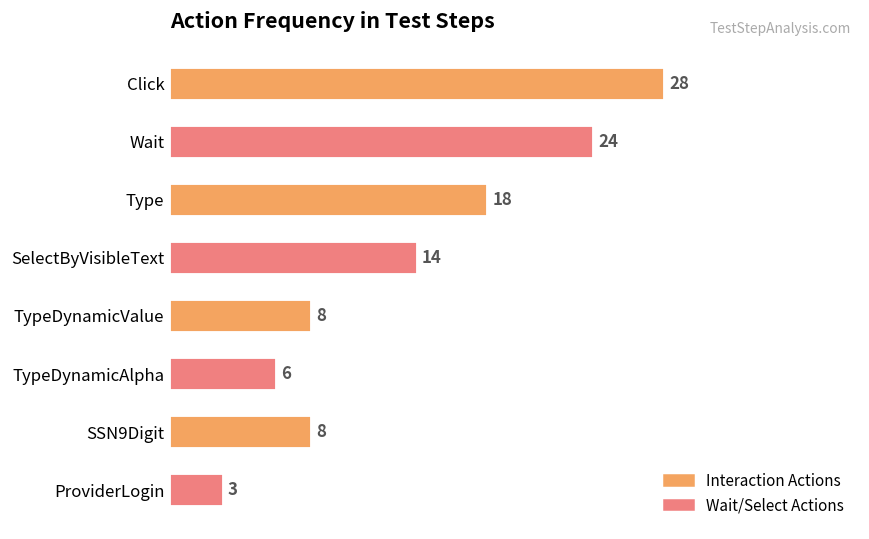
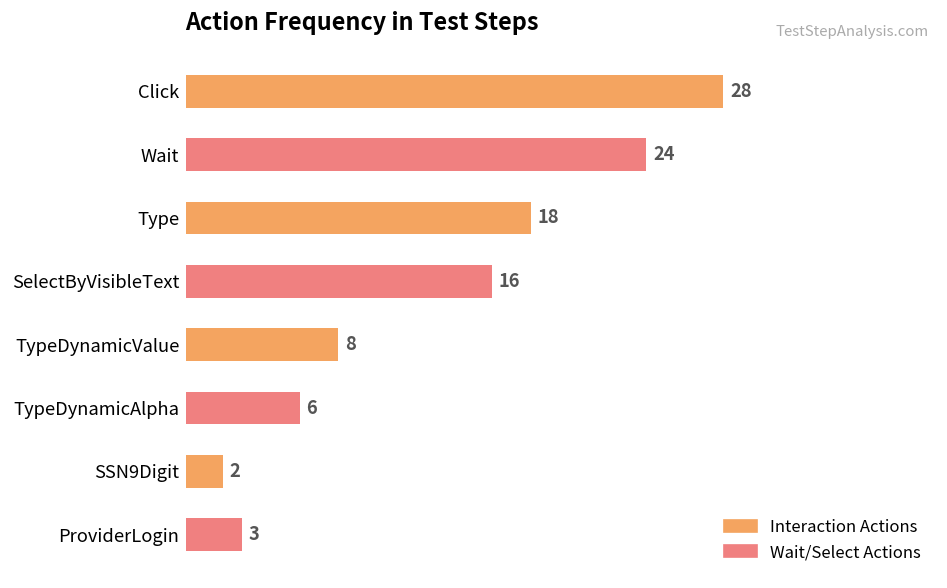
SelectByVisibleText: 14 -> 16
SSN9Digit: 8 -> 2
